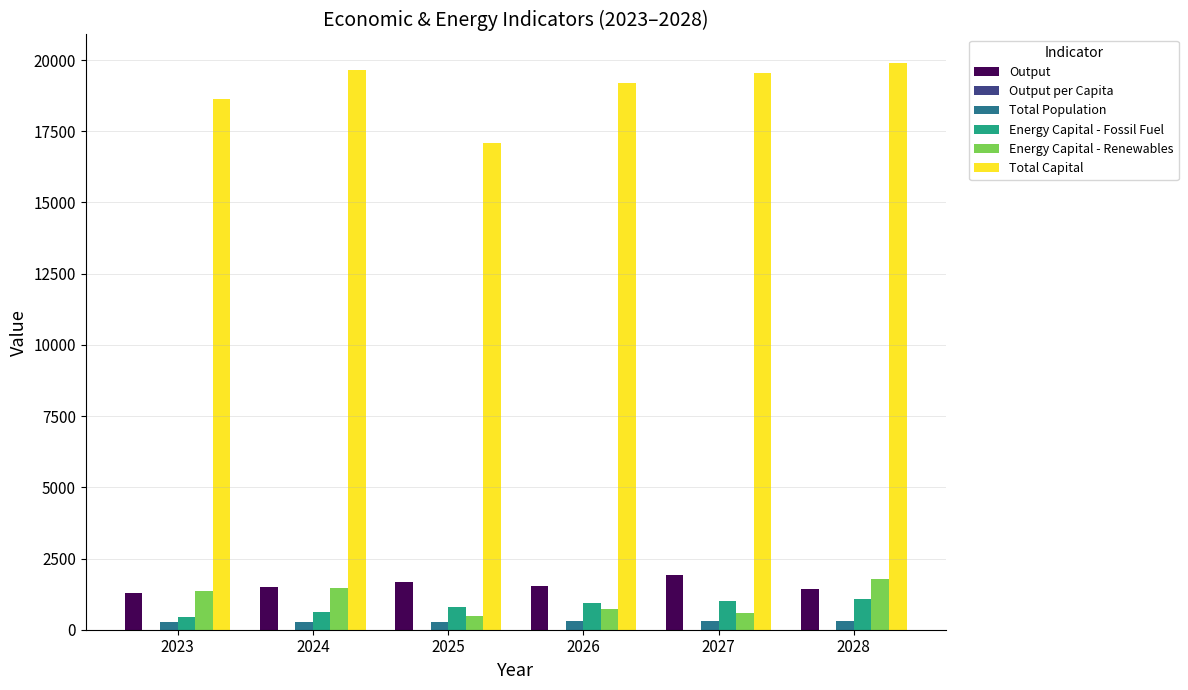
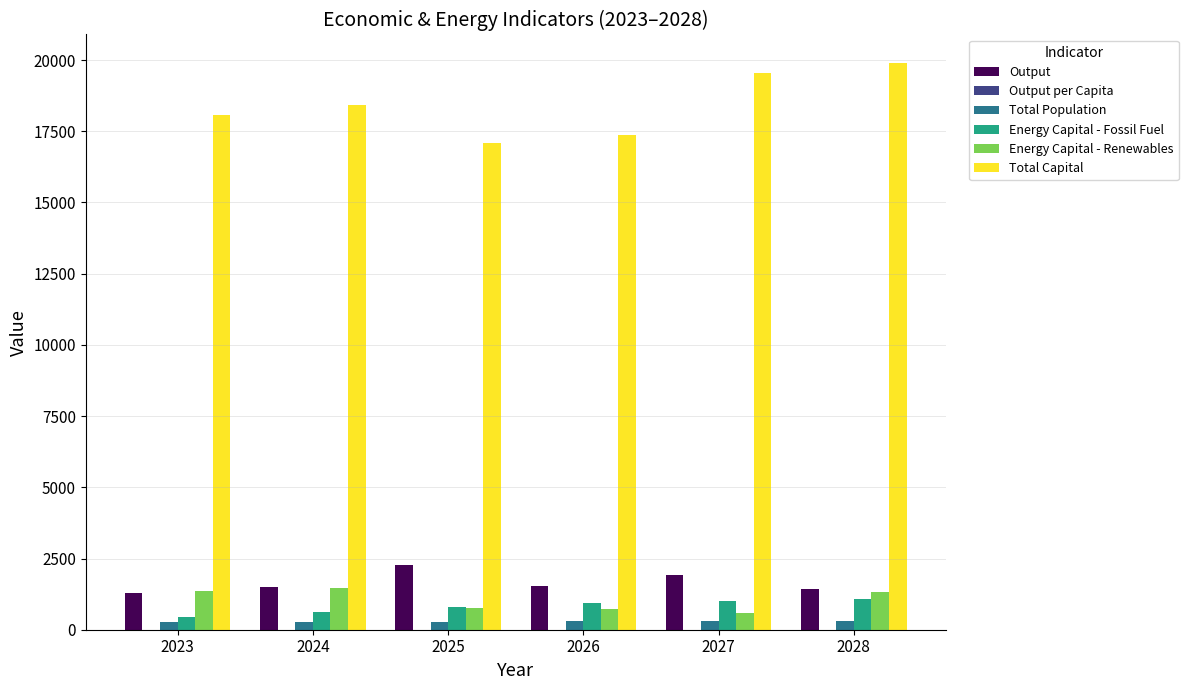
Total Capital, 2023: 18600 -> 18100
Total Capital, 2024: 19600 -> 18400
Output, 2025: 1700 -> 2300
Energy Capital - Renewables, 2025: 500 -> 800
Total Capital, 2026: 19200 -> 17400
Energy Capital - Renewables, 2028: 1800 -> 1300
